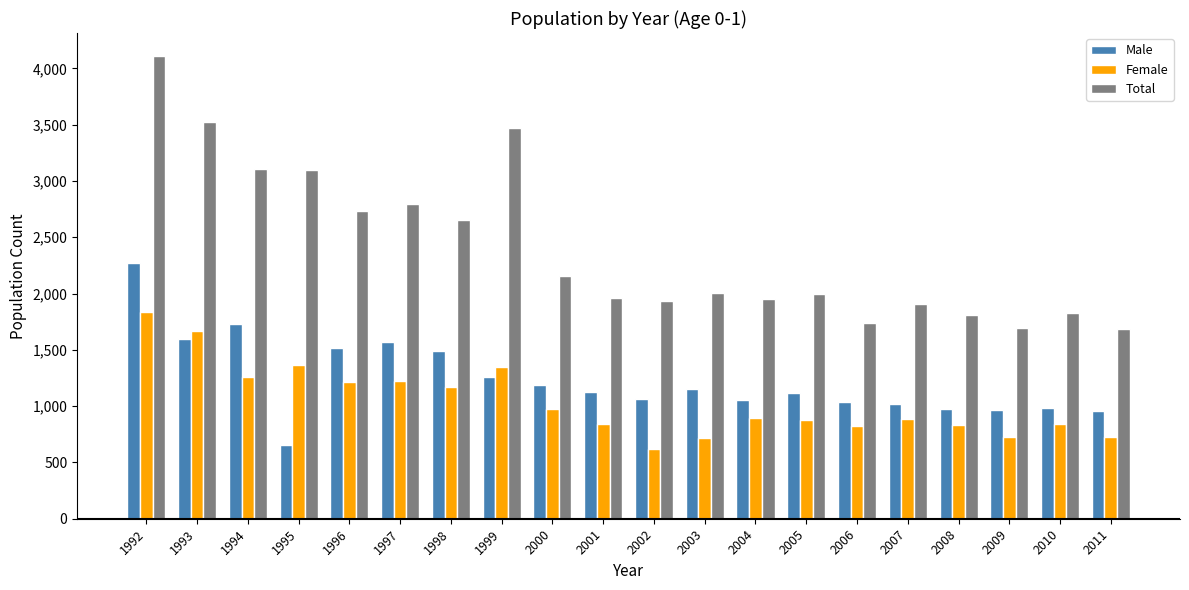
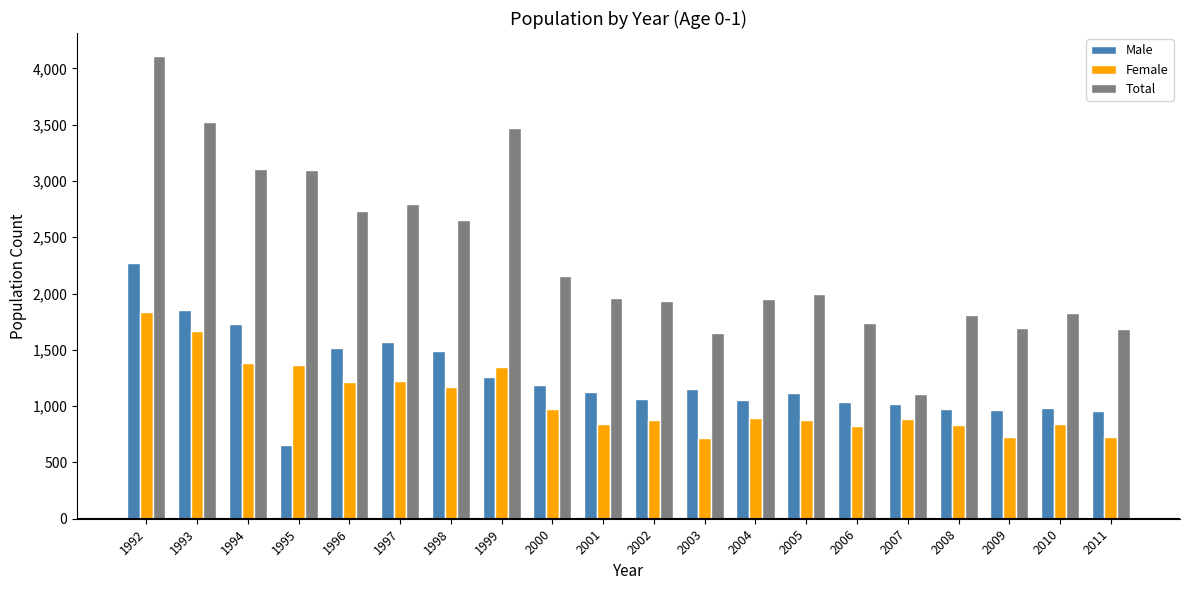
Male, 1993: 1,600 -> 1,850
Female, 1994: 1,260 -> 1,380
Female, 2002: 620 -> 870
Total, 2003: 2,010 -> 1,650
Total, 2007: 1,910 -> 1,110
